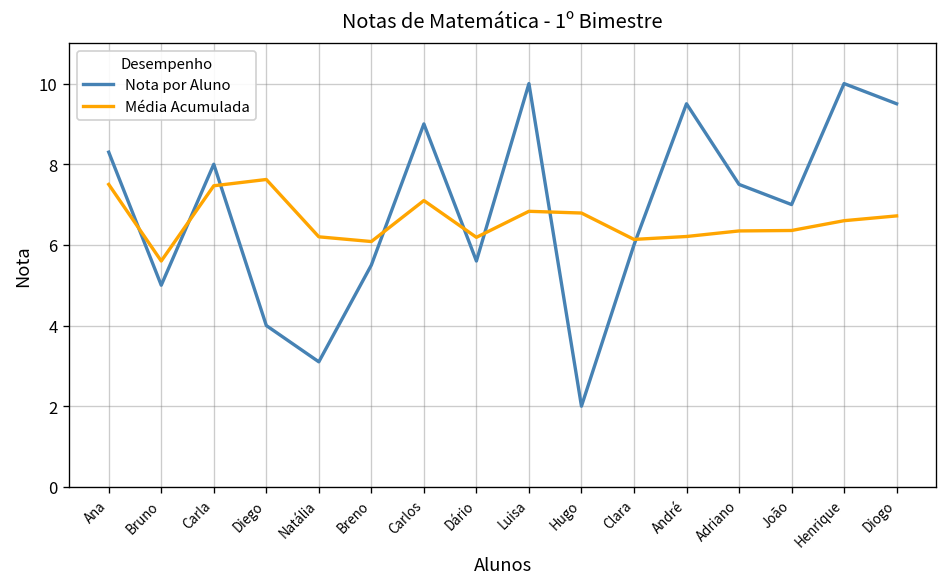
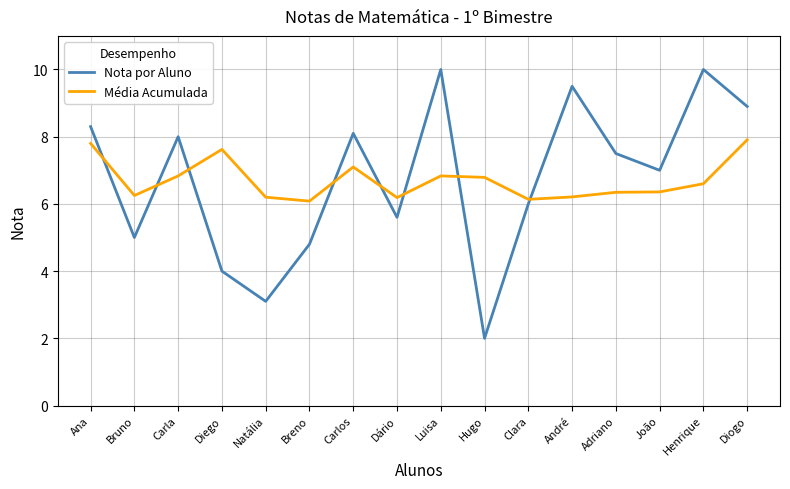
Média Acumulada, Ana: 7.5 -> 7.8
Média Acumulada, Bruno: 5.6 -> 6.3
Média Acumulada, Carla: 7.5 -> 6.8
Nota por Aluno, Breno: 5.5 -> 4.8
Nota por Aluno, Carlos: 9.0 -> 8.1
Nota por Aluno, Diogo: 9.5 -> 8.9
Média Acumulada, Diogo: 6.7 -> 7.9
